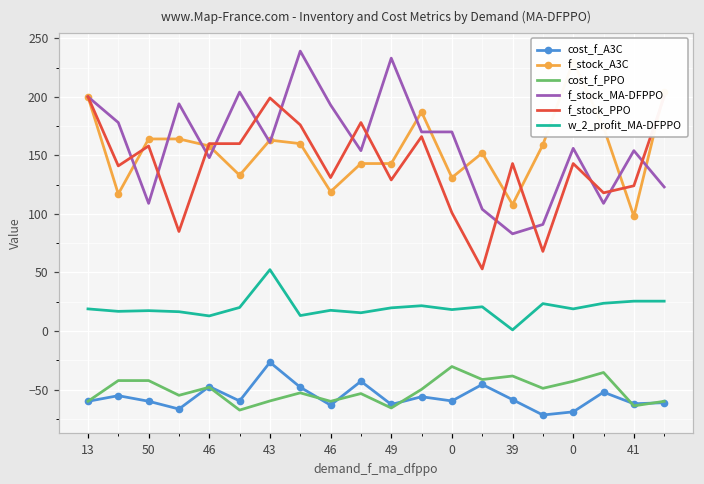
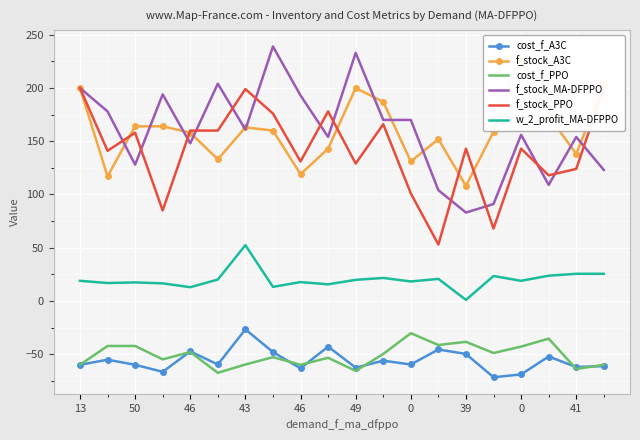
f_stock_MA-DFPPO, 50: 109 -> 128
f_stock_A3C, 49: 143 -> 200
cost_f_A3C, 39: -59 -> -50
f_stock_A3C, 41: 98 -> 138
